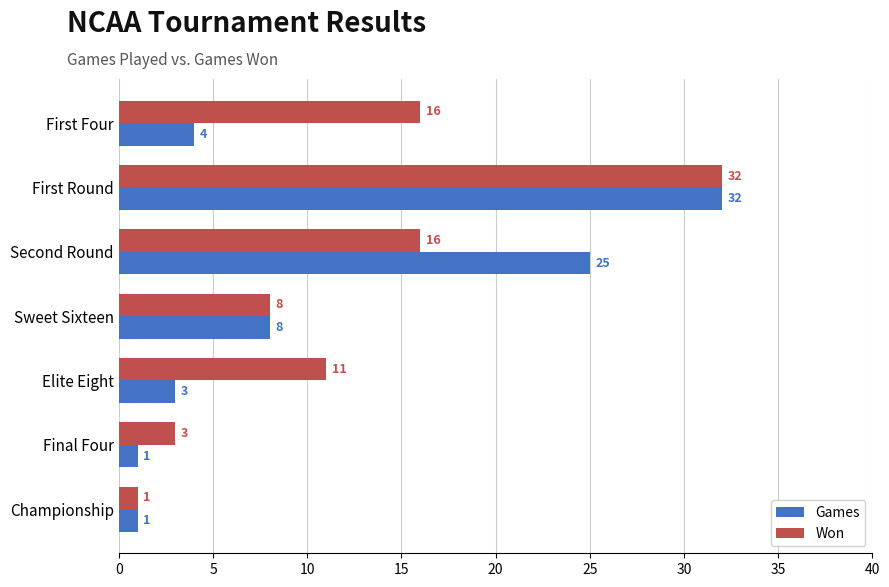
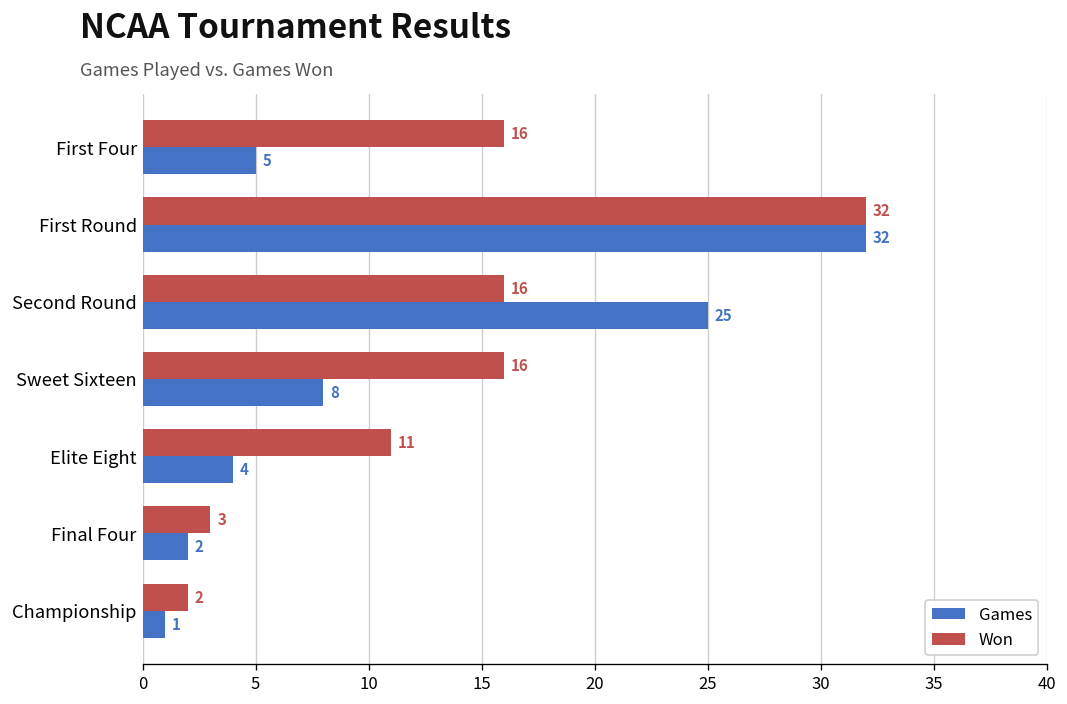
Games, First Four: 4 -> 5
Won, Sweet Sixteen: 8 -> 16
Games, Elite Eight: 3 -> 4
Games, Final Four: 1 -> 2
Won, Championship: 1 -> 2
